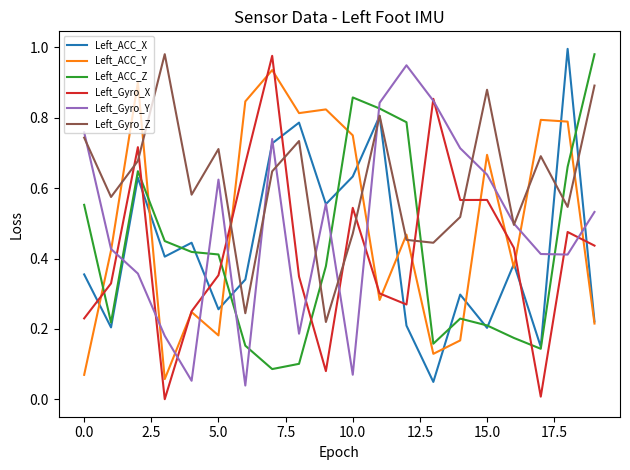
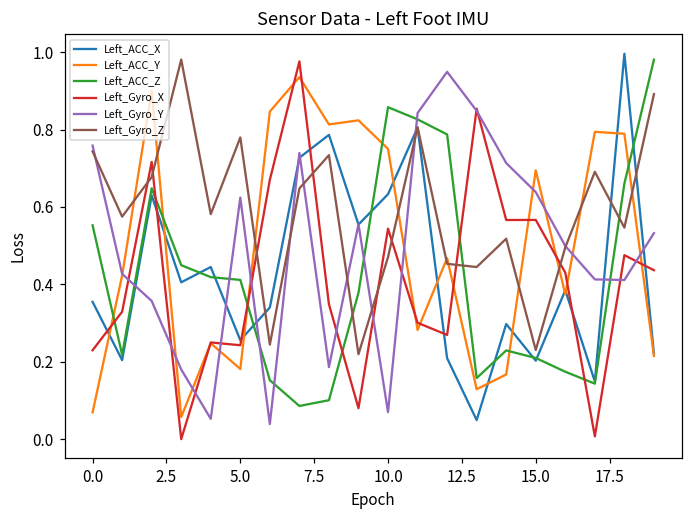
Left_Gyro_X, 5.0: 0.35 -> 0.24
Left_Gyro_Z, 5.0: 0.71 -> 0.78
Left_Gyro_Z, 15.0: 0.88 -> 0.23
